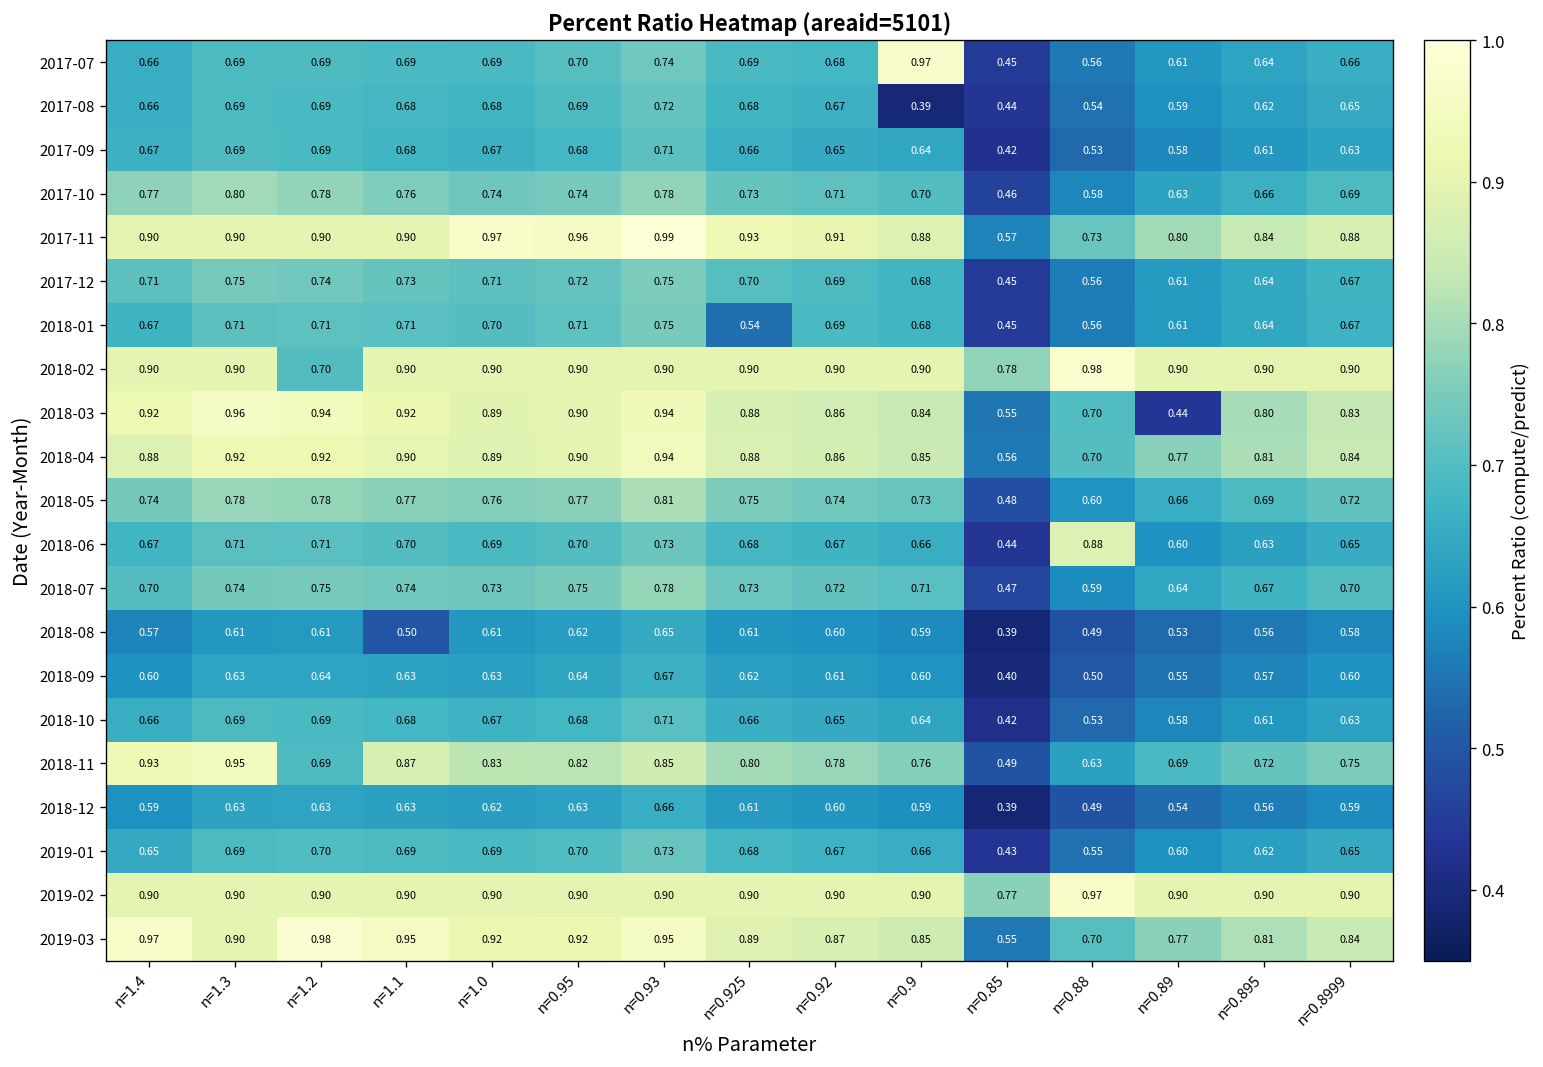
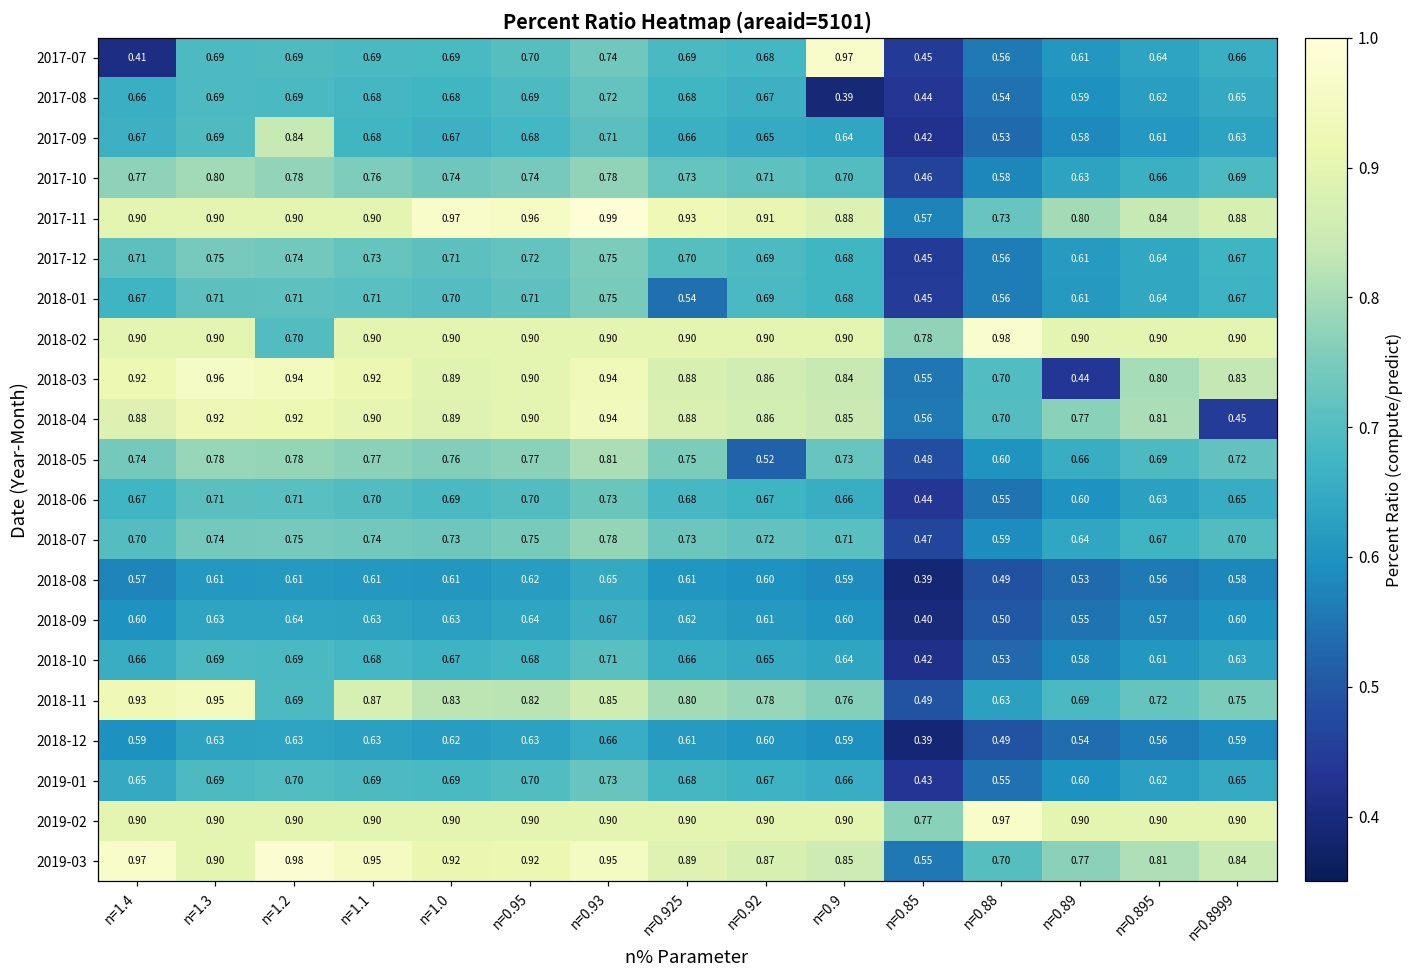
2017-07, n=1.4: 0.66 -> 0.41
2017-09, n=1.2: 0.69 -> 0.84
2018-04, n=0.8999: 0.84 -> 0.45
2018-05, n=0.92: 0.74 -> 0.52
2018-06, n=0.88: 0.88 -> 0.55
2018-08, n=1.1: 0.50 -> 0.61
